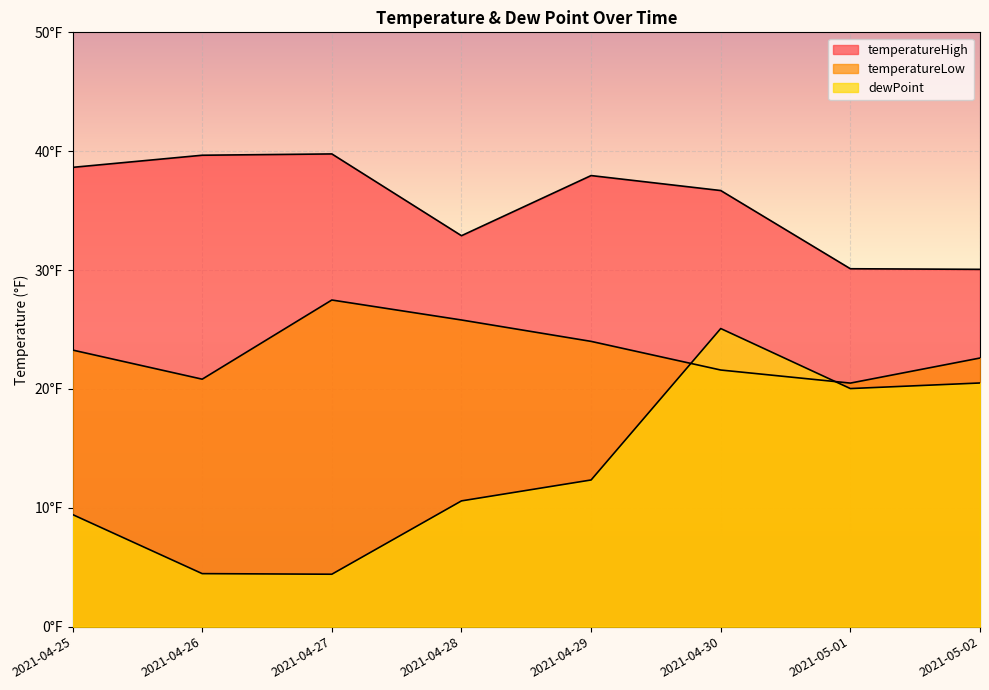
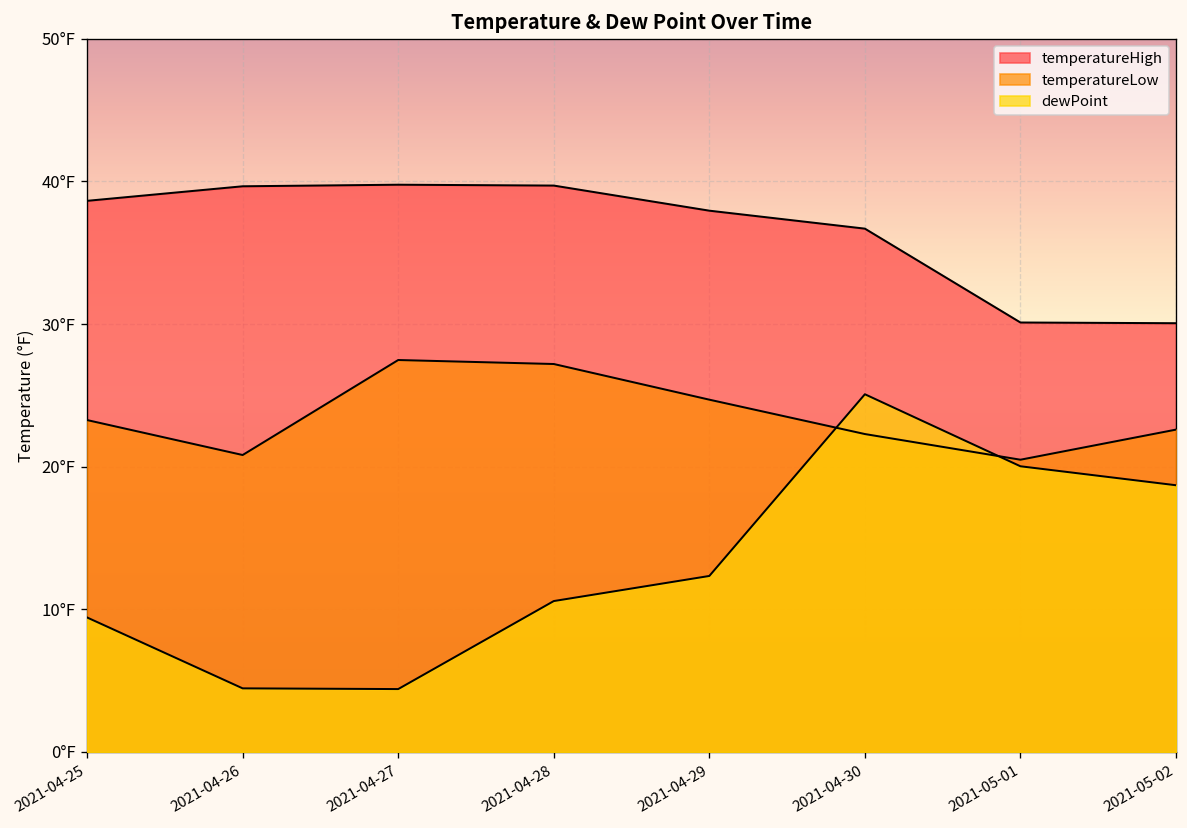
temperatureHigh, 2021-04-28: 32.9°F -> 39.7°F
temperatureLow, 2021-04-28: 25.8°F -> 27.2°F
temperatureLow, 2021-04-29: 24.0°F -> 24.7°F
temperatureLow, 2021-04-30: 21.6°F -> 22.3°F
dewPoint, 2021-05-02: 20.5°F -> 18.7°F
